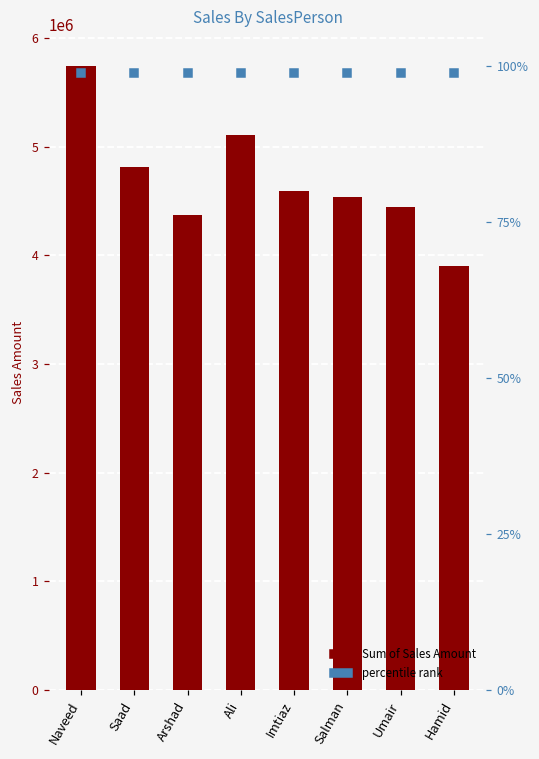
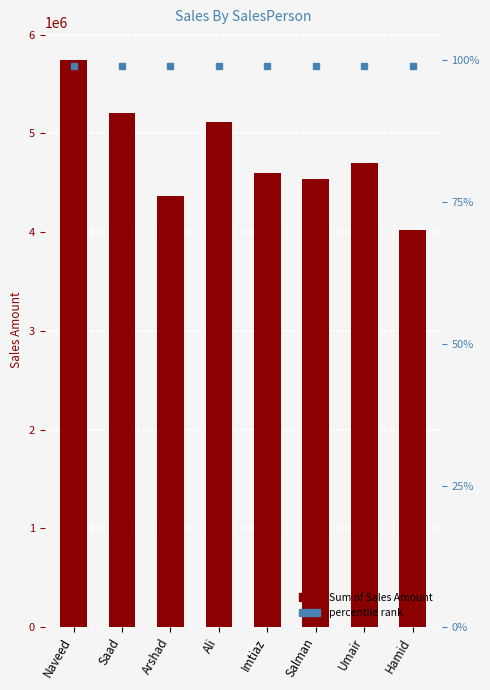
Sum of Sales Amount, Saad: 4800000 -> 5200000
Sum of Sales Amount, Umair: 4400000 -> 4700000
Sum of Sales Amount, Hamid: 3900000 -> 4000000
